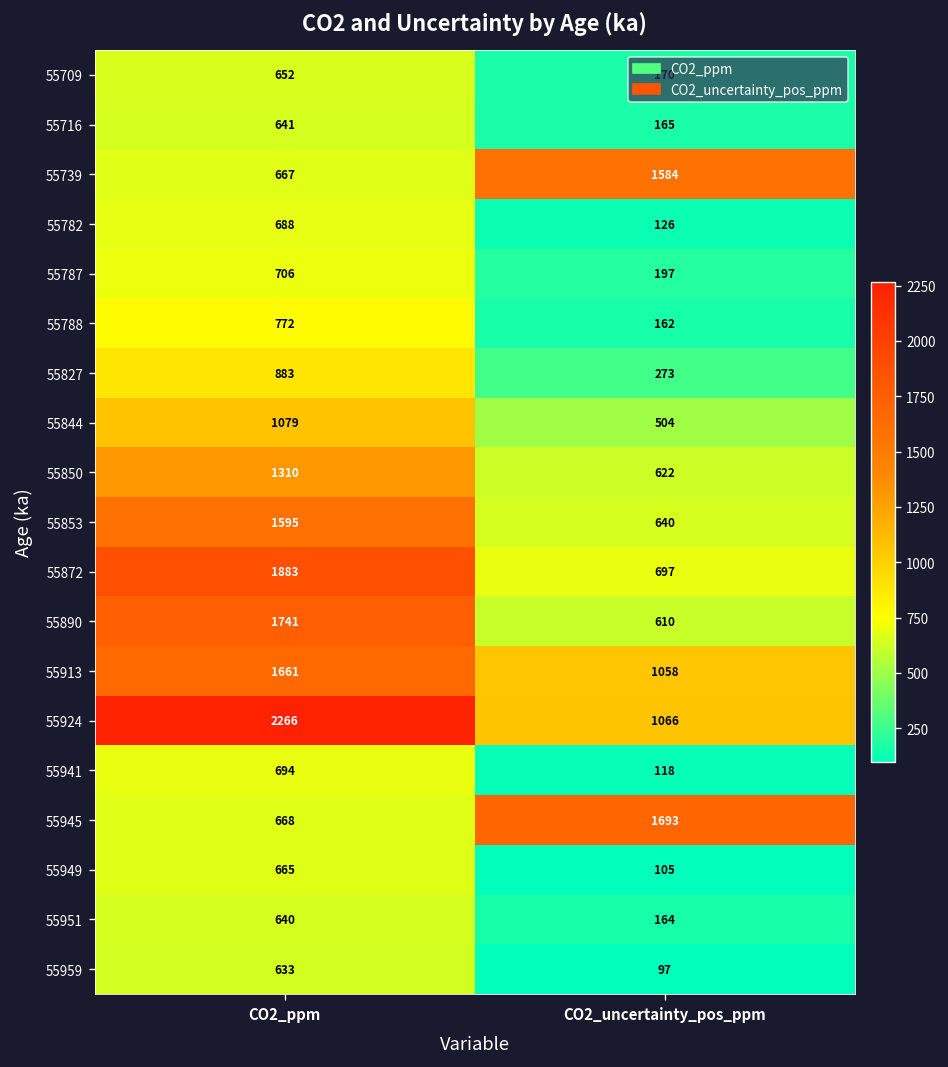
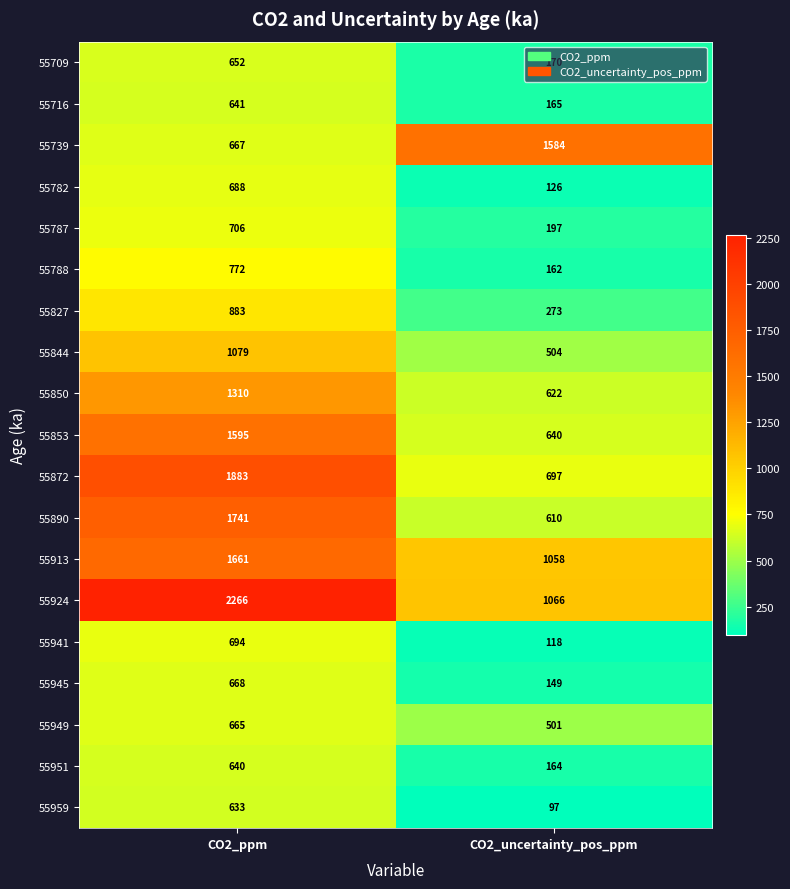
55945, CO2_uncertainty_pos_ppm: 1693 -> 149
55949, CO2_uncertainty_pos_ppm: 105 -> 501
